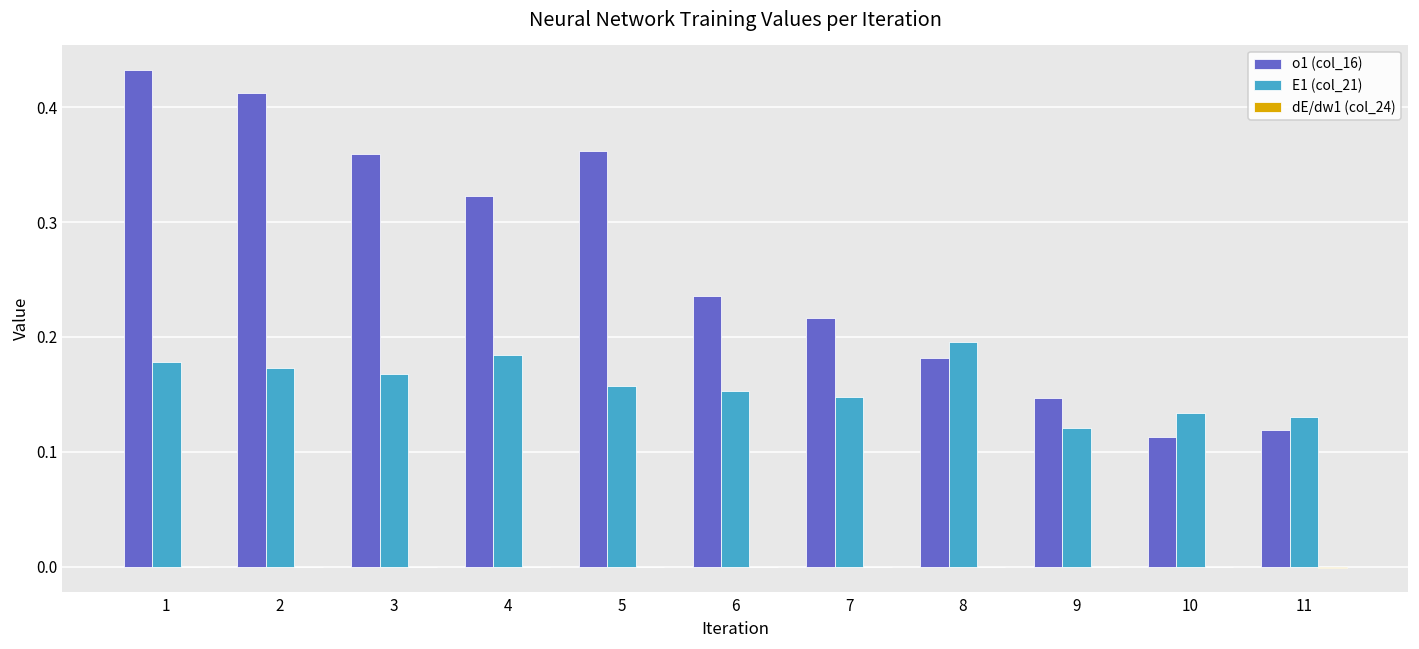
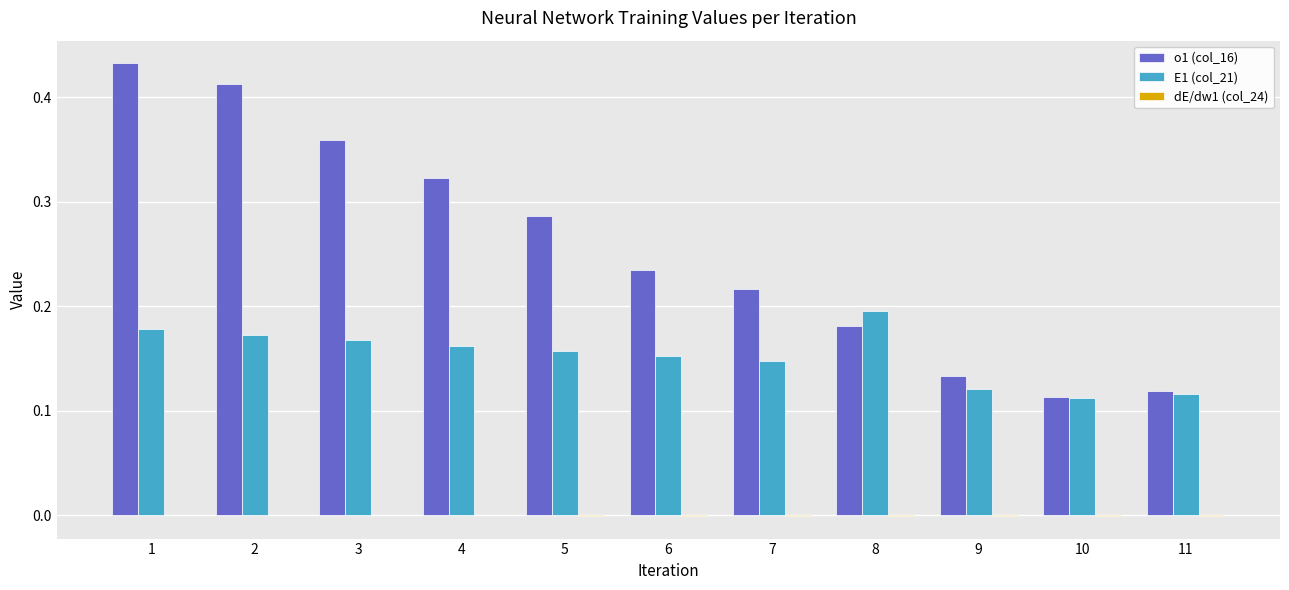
E1 (col_21), 4: 0.184 -> 0.162
o1 (col_16), 5: 0.362 -> 0.287
o1 (col_16), 9: 0.147 -> 0.134
E1 (col_21), 10: 0.134 -> 0.112
E1 (col_21), 11: 0.130 -> 0.116
